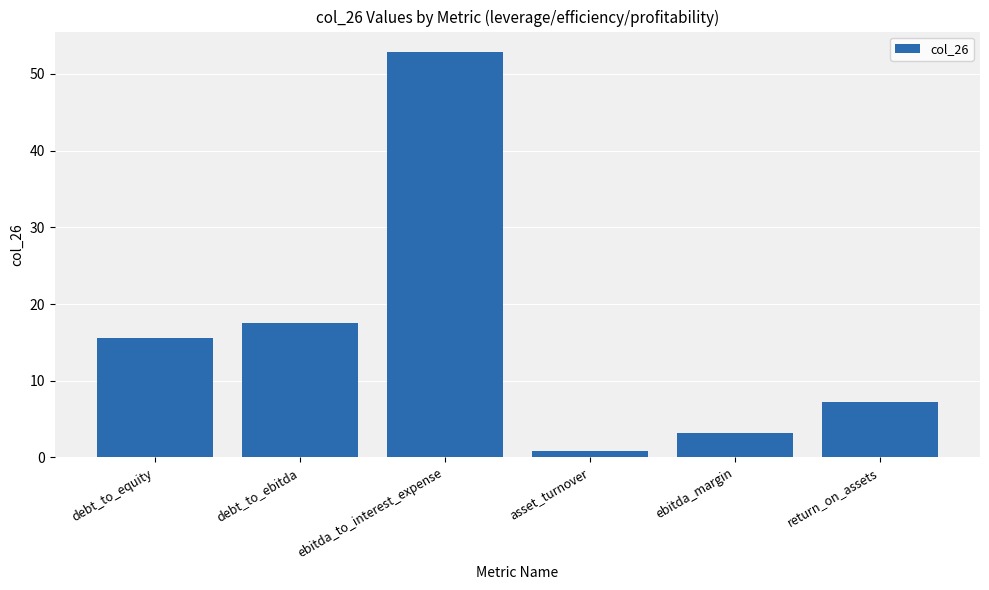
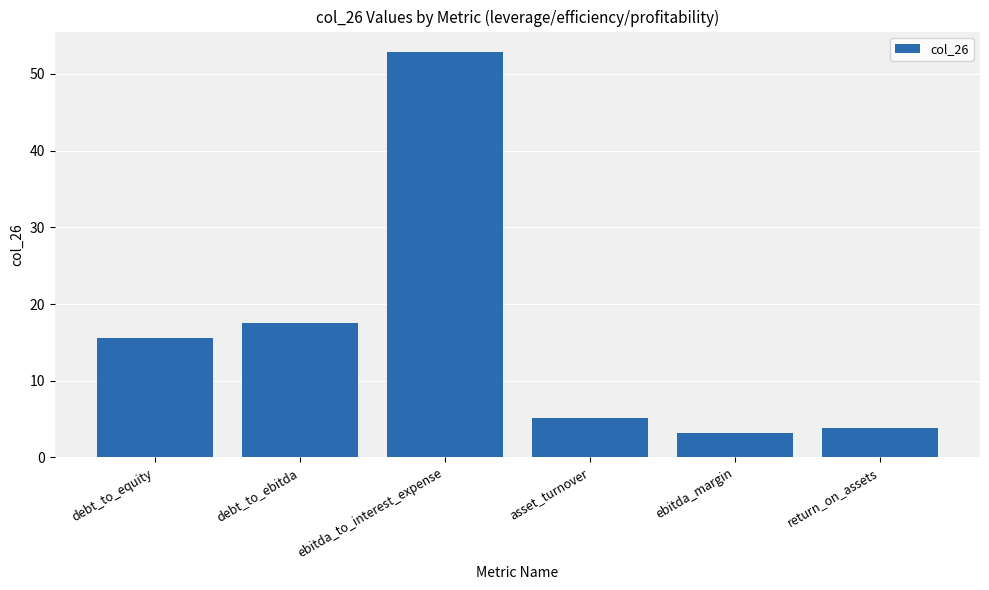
asset_turnover: 1 -> 5
return_on_assets: 7 -> 4
